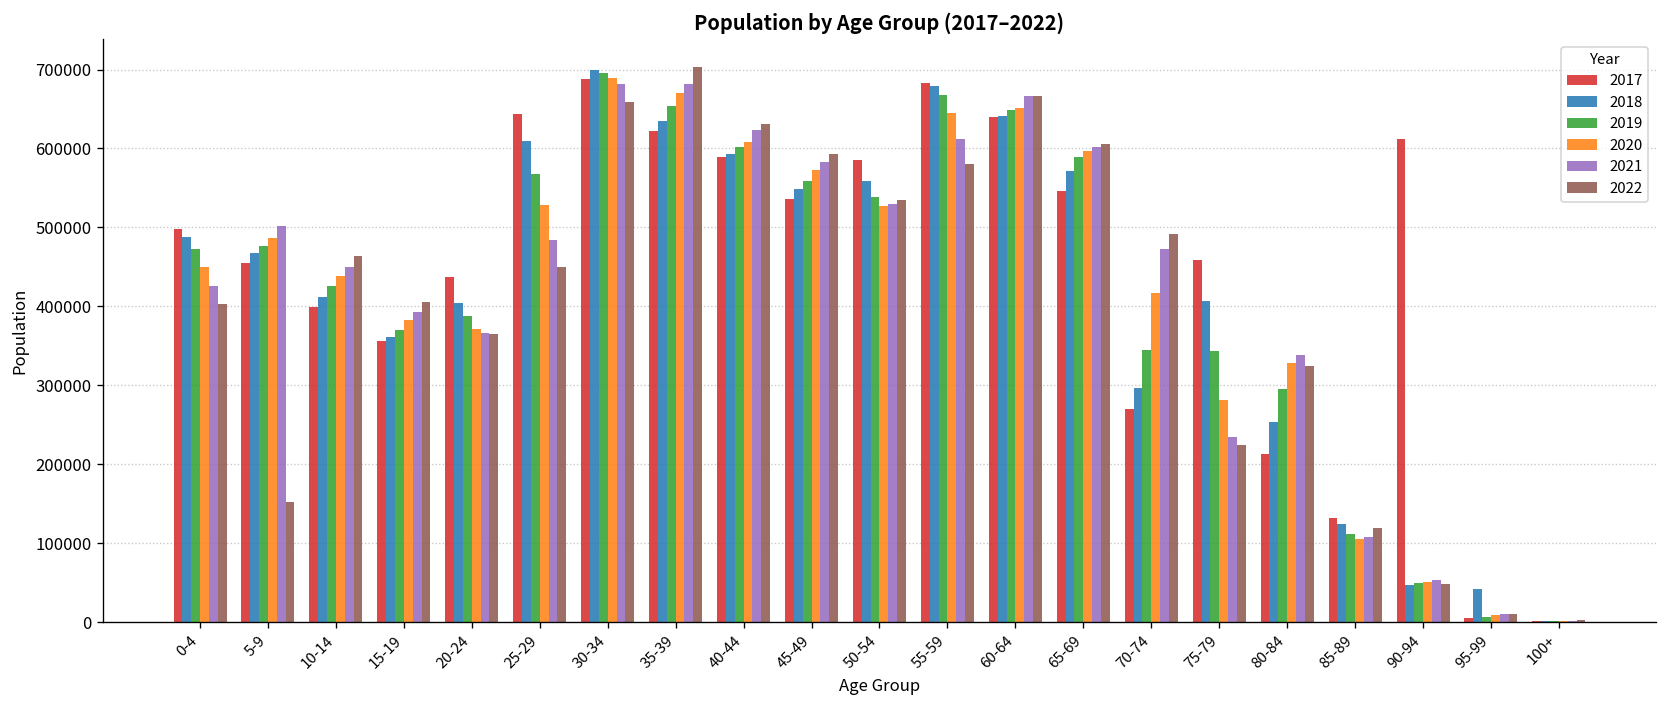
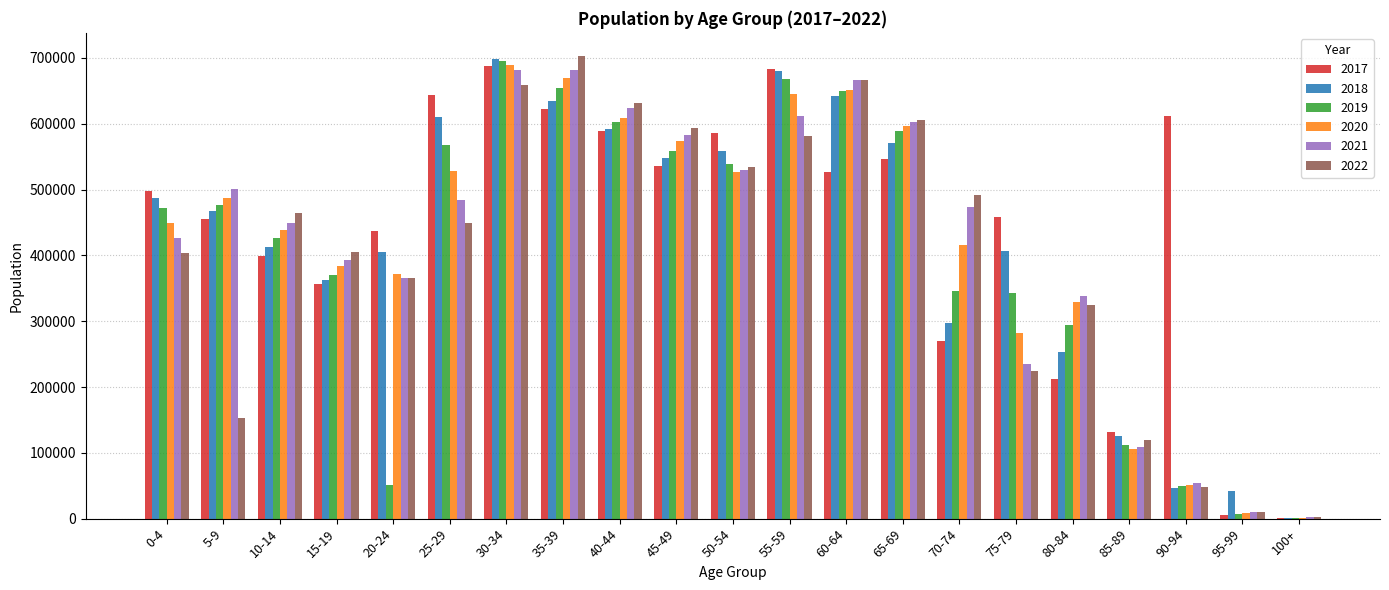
2019, 20-24: 390000 -> 50000
2017, 60-64: 640000 -> 530000
